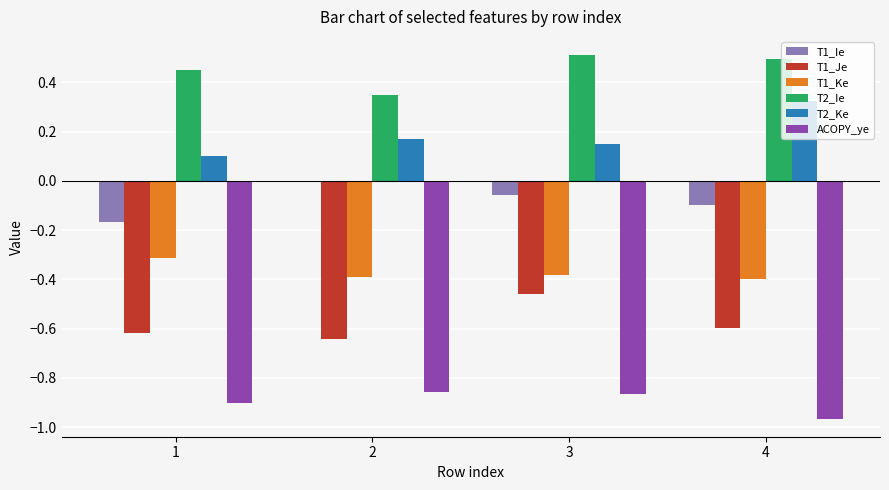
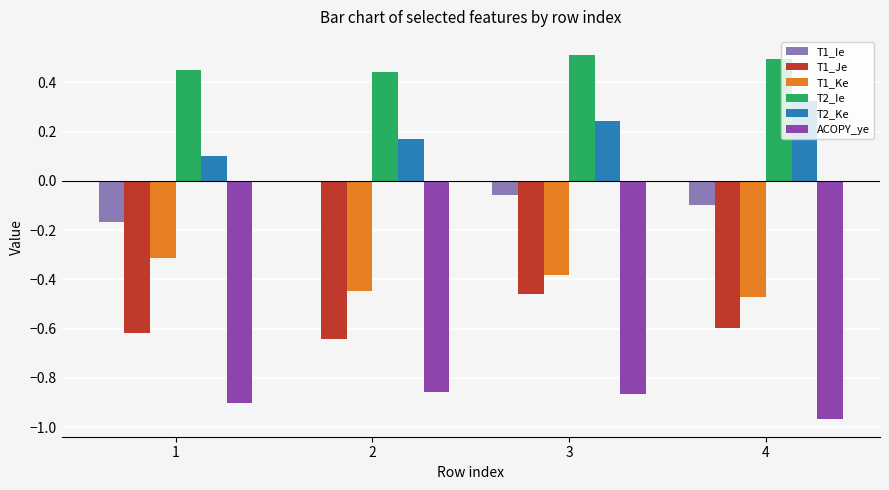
T1_Ke, 2: -0.39 -> -0.45
T2_Ie, 2: 0.35 -> 0.44
T2_Ke, 3: 0.15 -> 0.24
T1_Ke, 4: -0.40 -> -0.47
